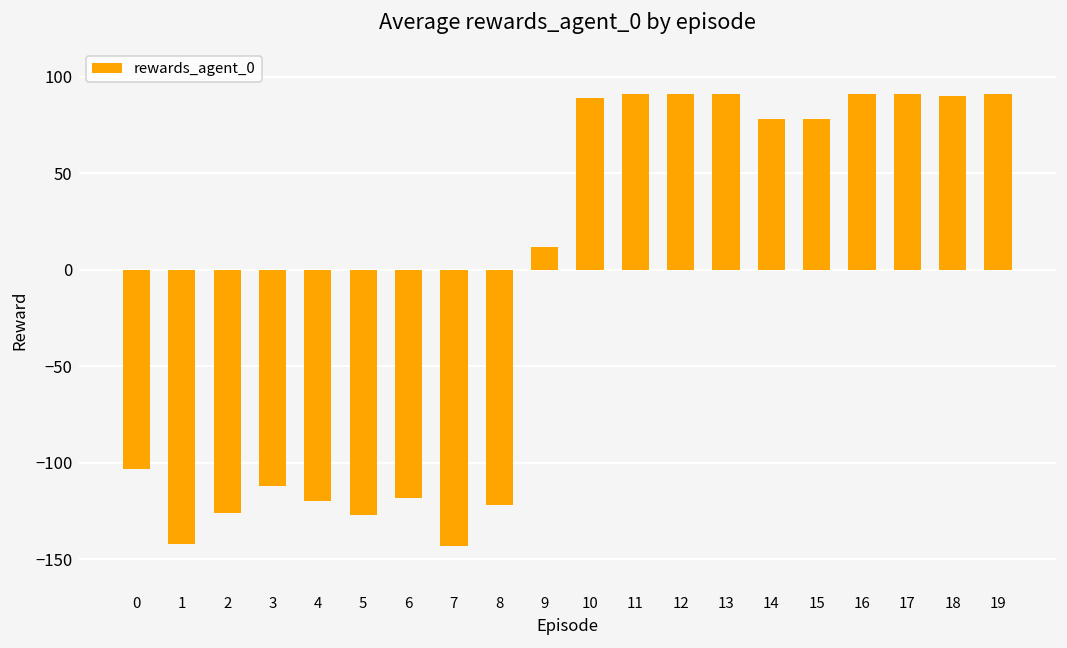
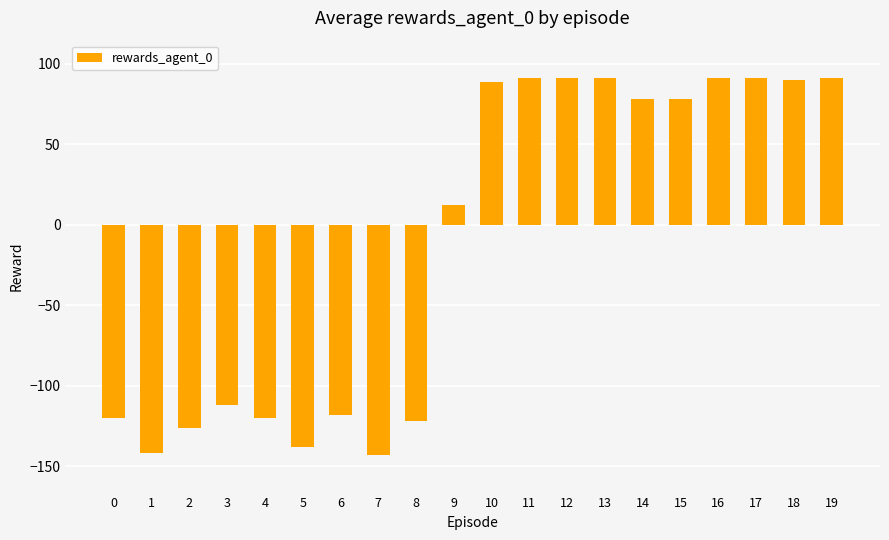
0: -103 -> -120
5: -127 -> -138
